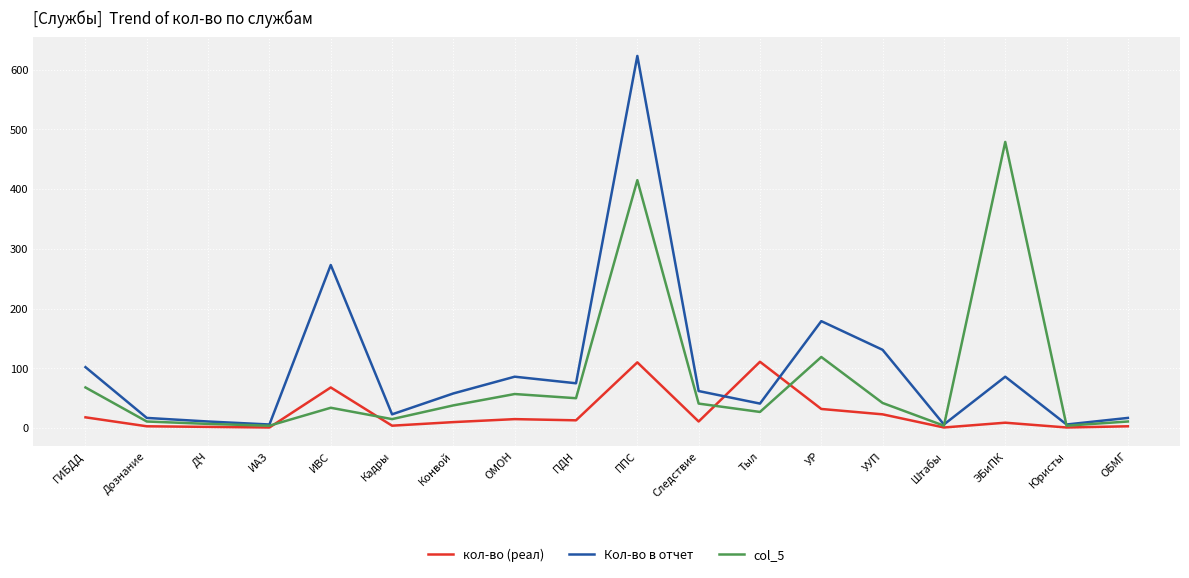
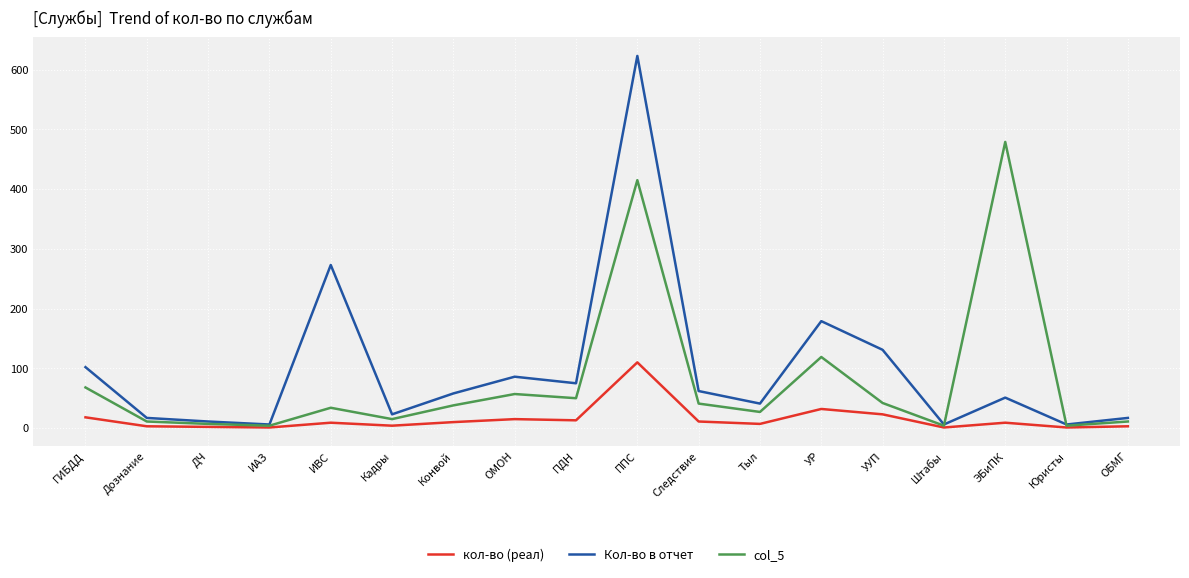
кол-во (реал), ИВС: 70 -> 10
кол-во (реал), Тыл: 110 -> 10
Кол-во в отчет, ЭБиПК: 90 -> 50
